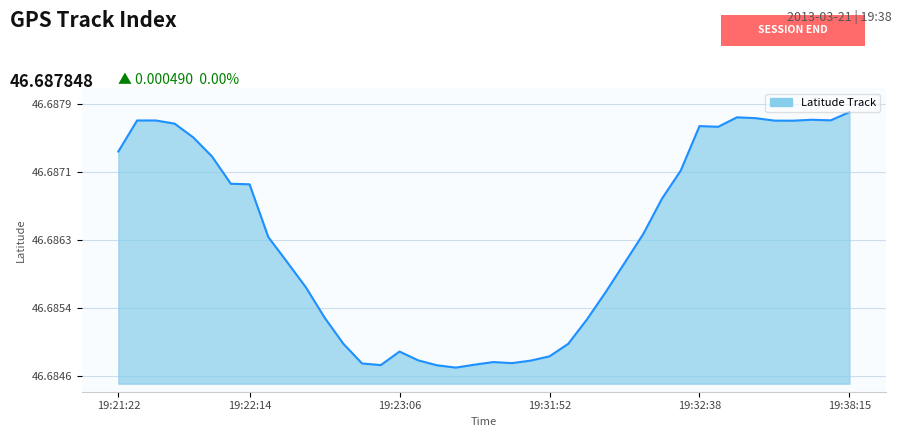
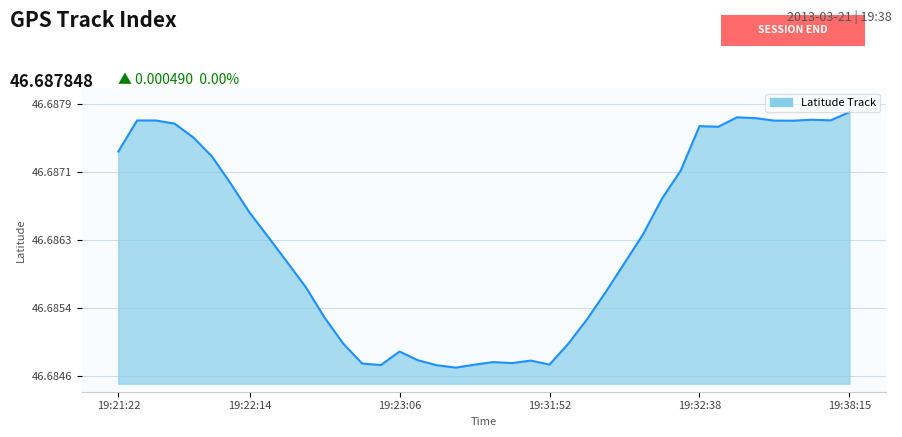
19:22:14: 46.6869 -> 46.6866
19:31:52: 46.6848 -> 46.6847
